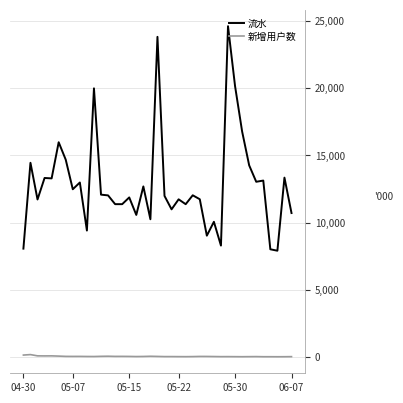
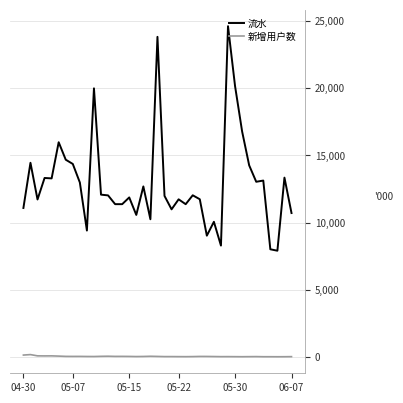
流水, 04-30: 8,100 -> 11,100
流水, 05-07: 12,500 -> 14,400
